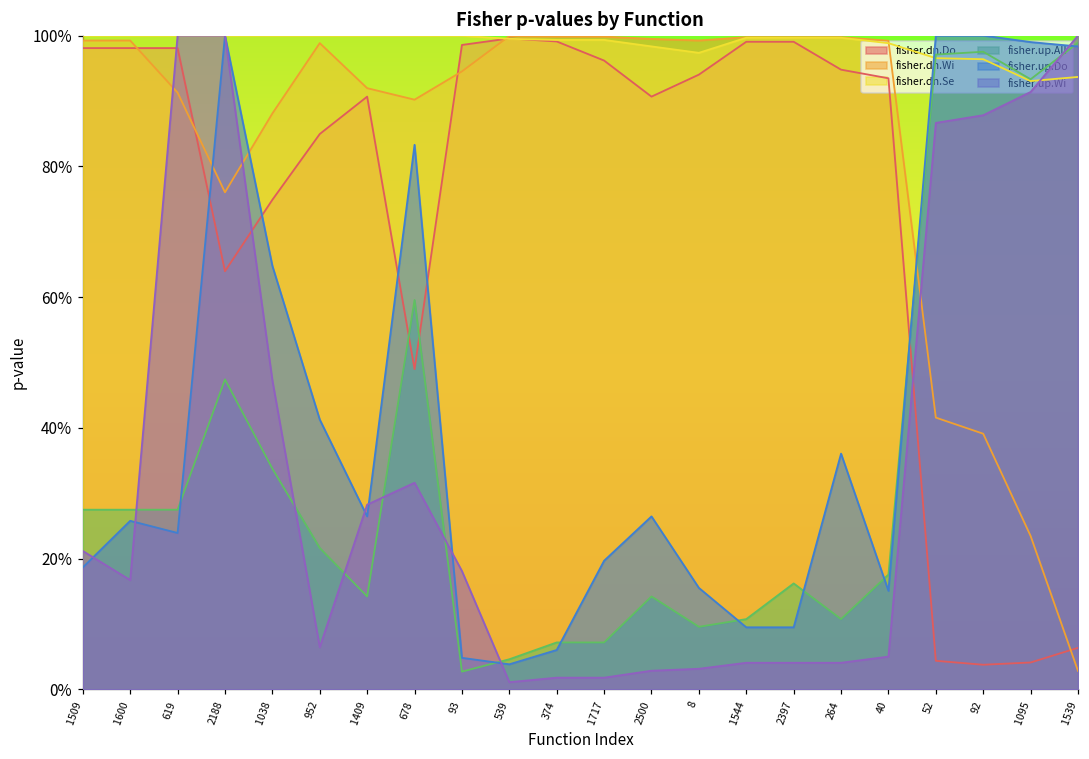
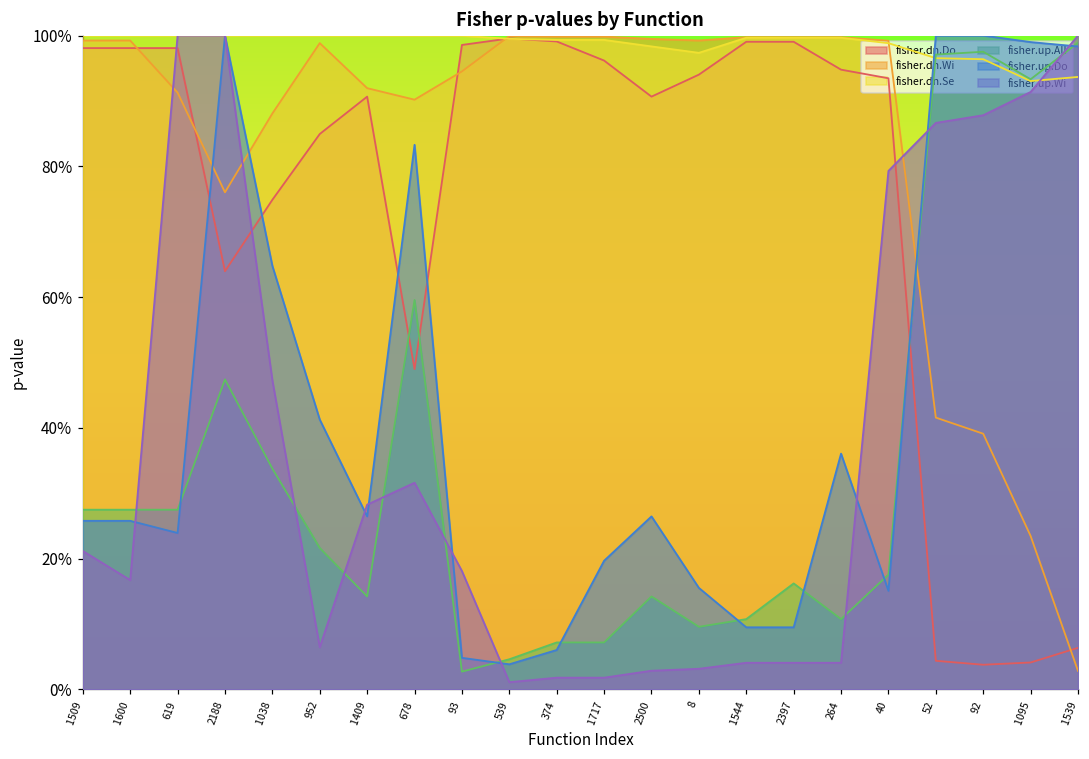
fisher.up.Do, 1509: 19% -> 26%
fisher.up.Wi, 40: 5% -> 79%
